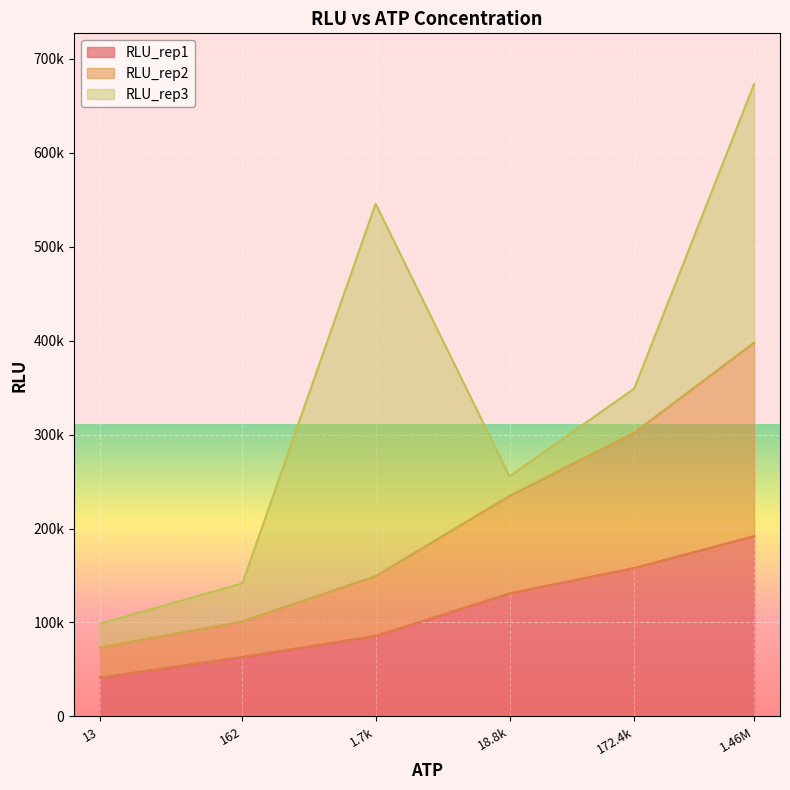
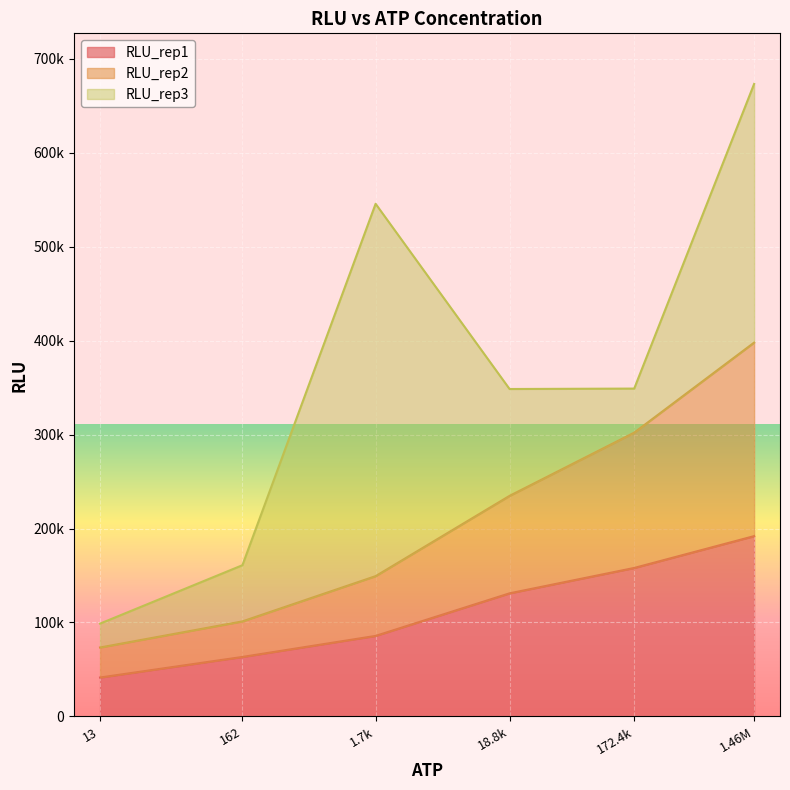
RLU_rep3, 162: 40000 -> 60000
RLU_rep3, 18.8k: 20000 -> 110000
